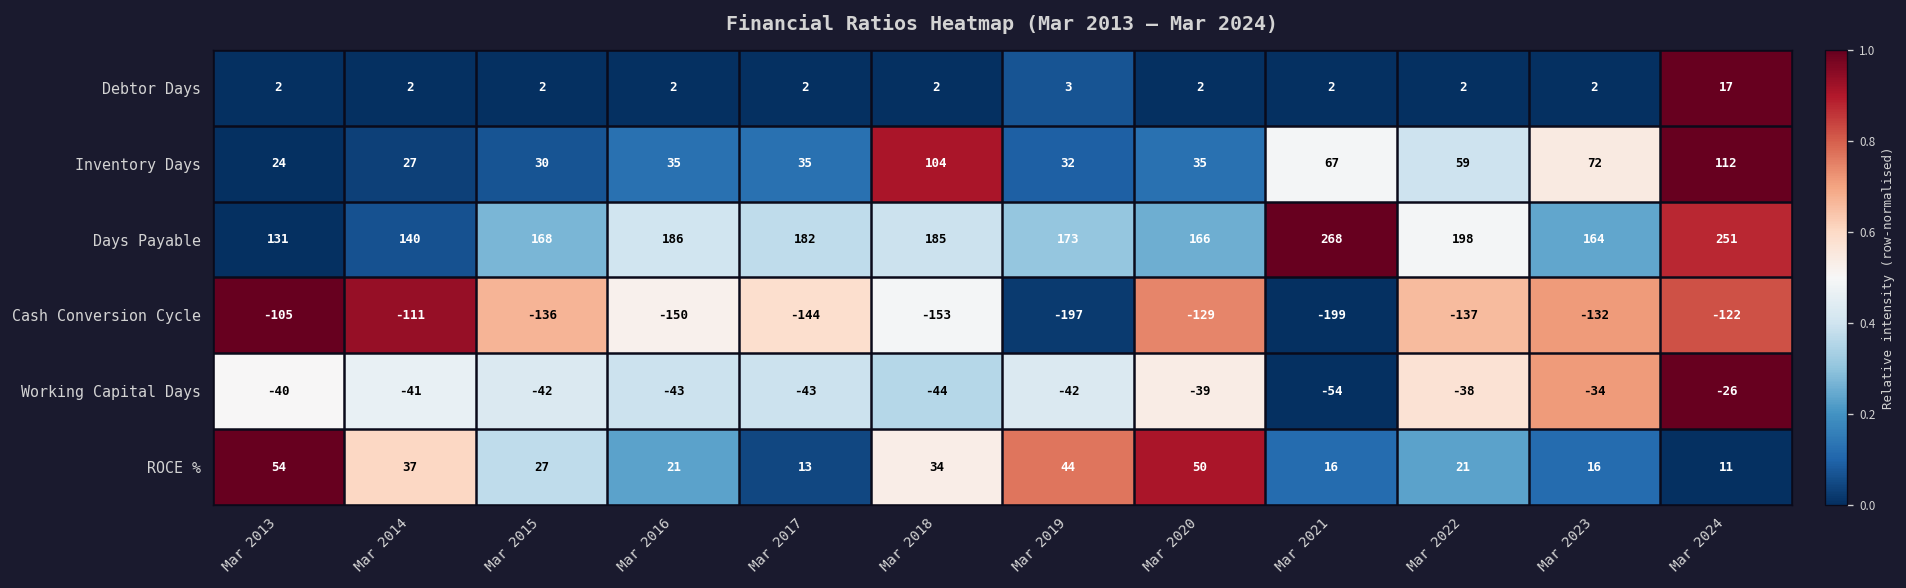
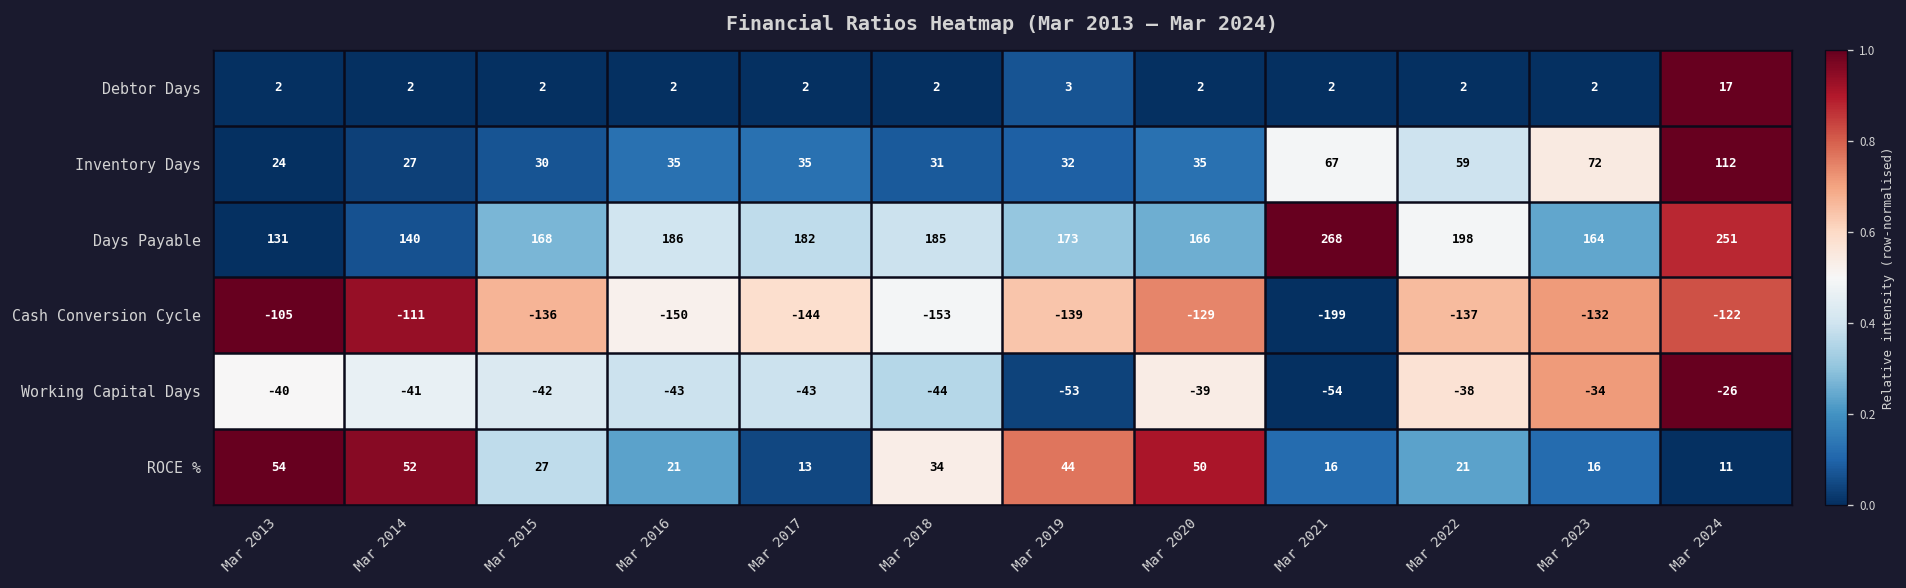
Inventory Days, Mar 2018: 104 -> 31
Cash Conversion Cycle, Mar 2019: -197 -> -139
Working Capital Days, Mar 2019: -42 -> -53
ROCE %, Mar 2014: 37 -> 52
